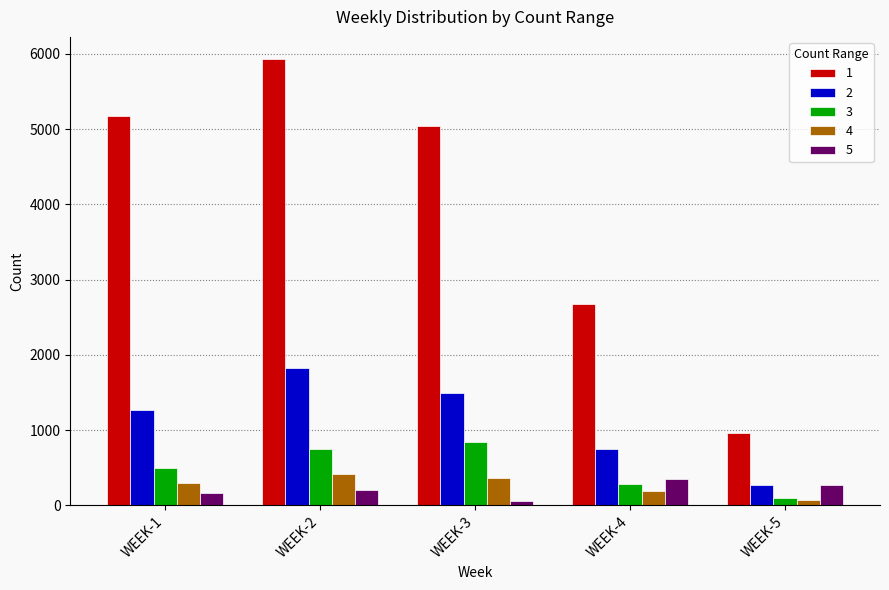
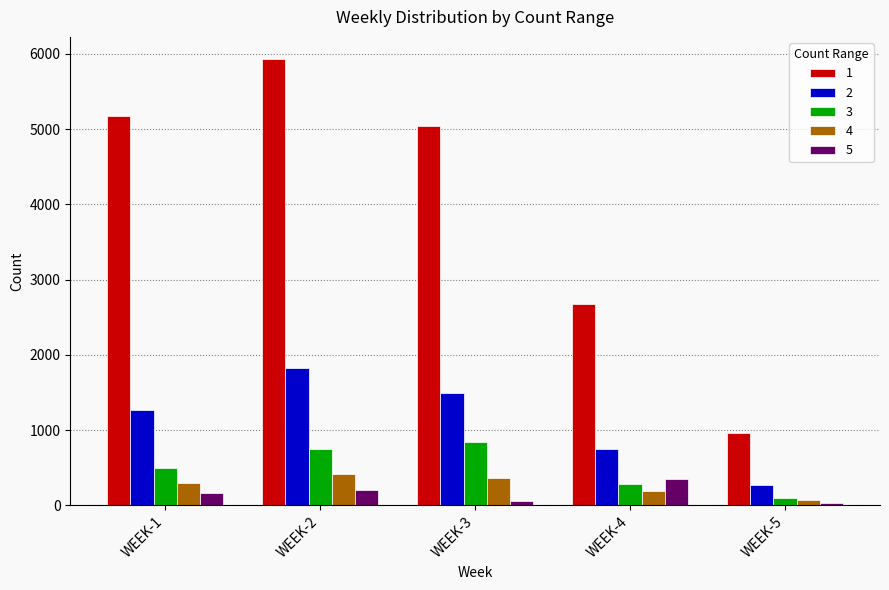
5, WEEK-5: 300 -> 0
